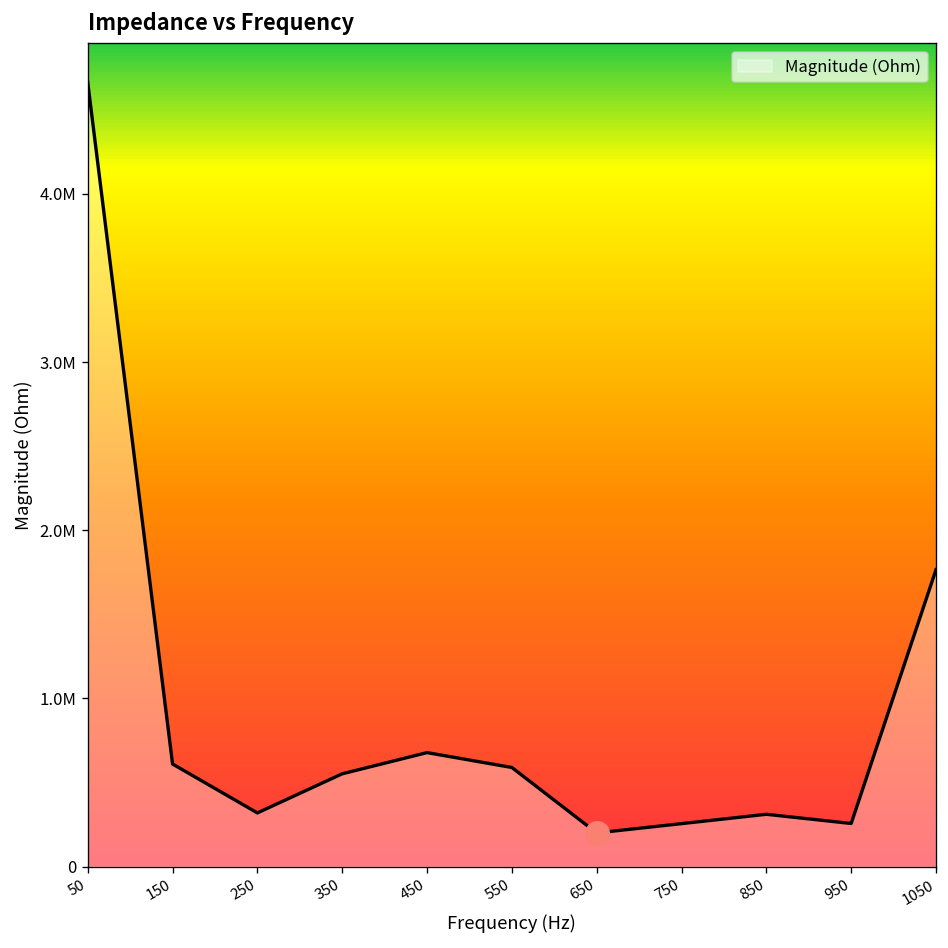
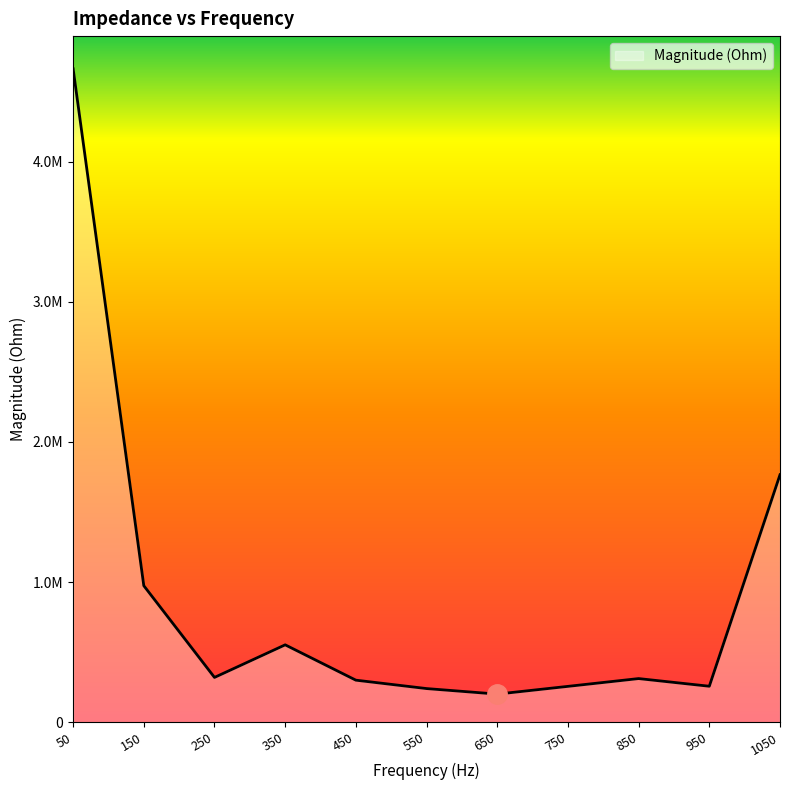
Magnitude (Ohm), 150: 610000 -> 970000
Magnitude (Ohm), 450: 680000 -> 300000
Magnitude (Ohm), 550: 590000 -> 240000
